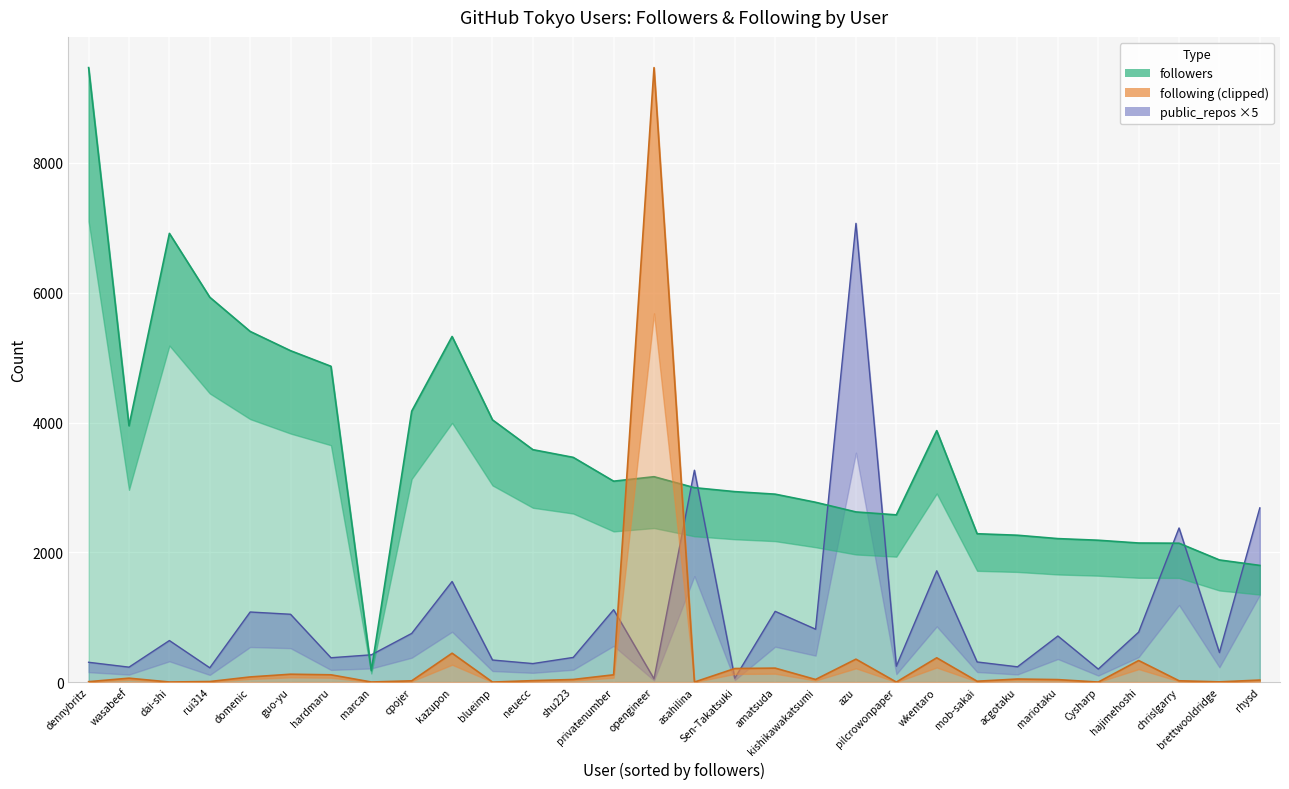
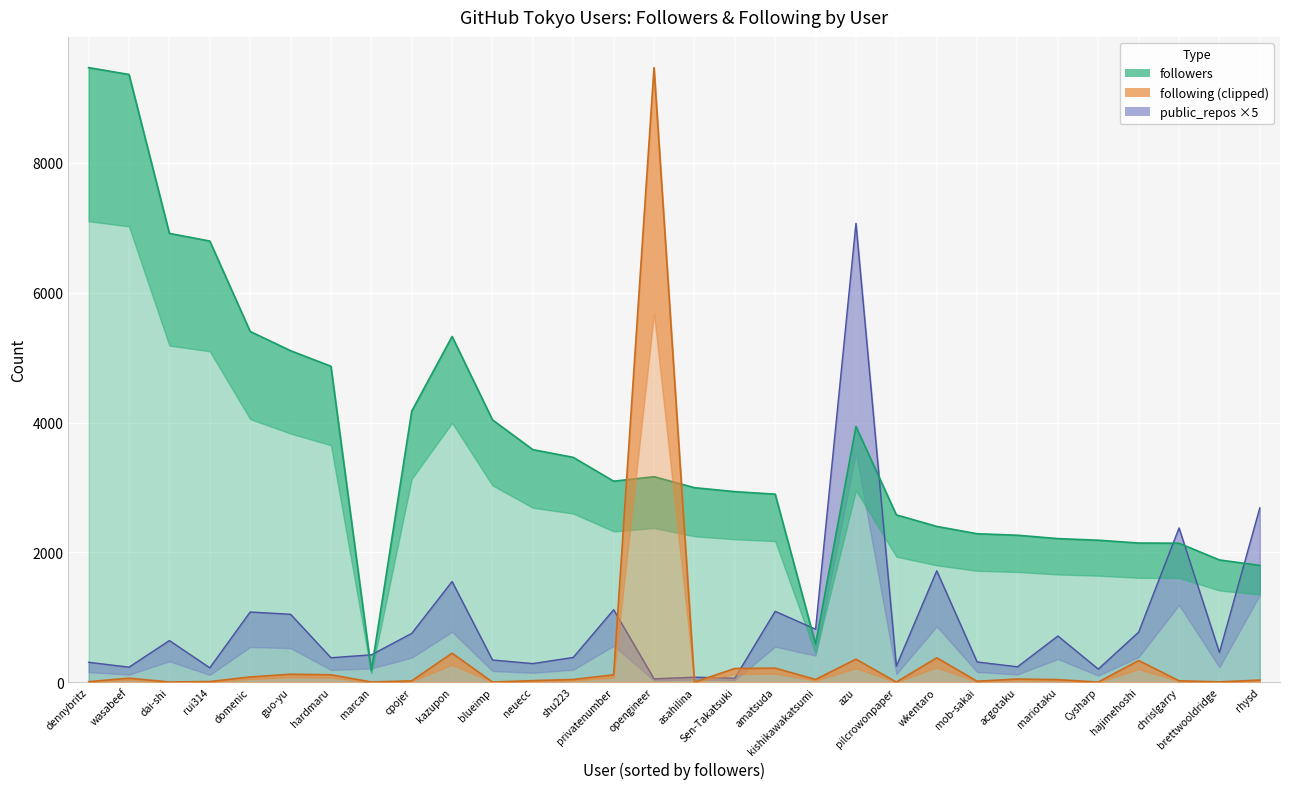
followers, wasabeef: 4000 -> 9400
followers, rui314: 5900 -> 6800
public_repos ×5, asahilina: 3300 -> 100
followers, kishikawakatsumi: 2800 -> 600
followers, azu: 2600 -> 3900
followers, wkentaro: 3900 -> 2400
